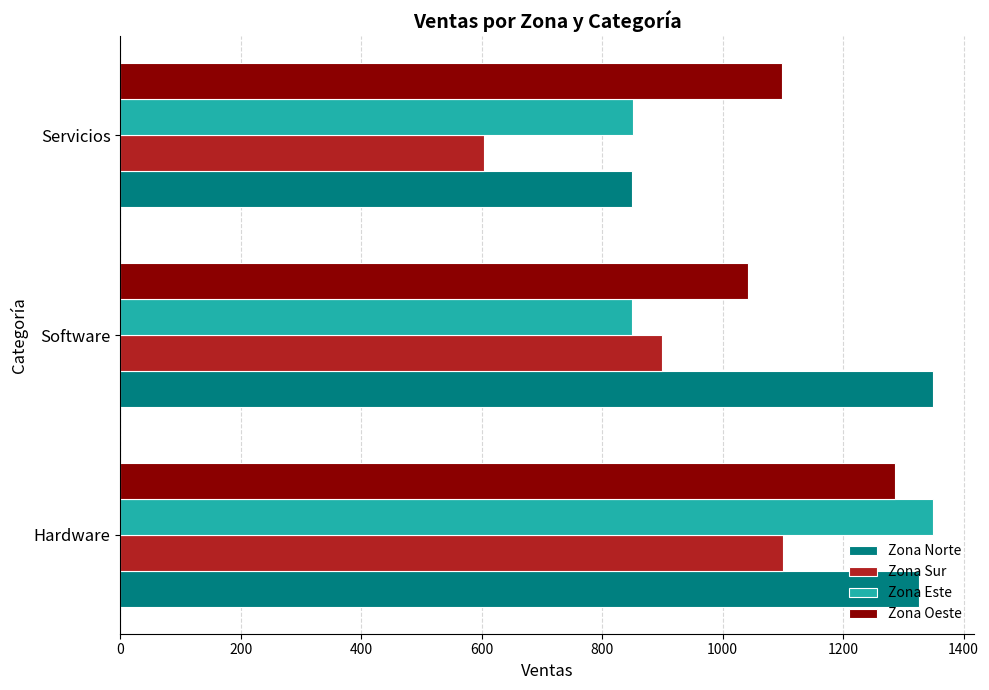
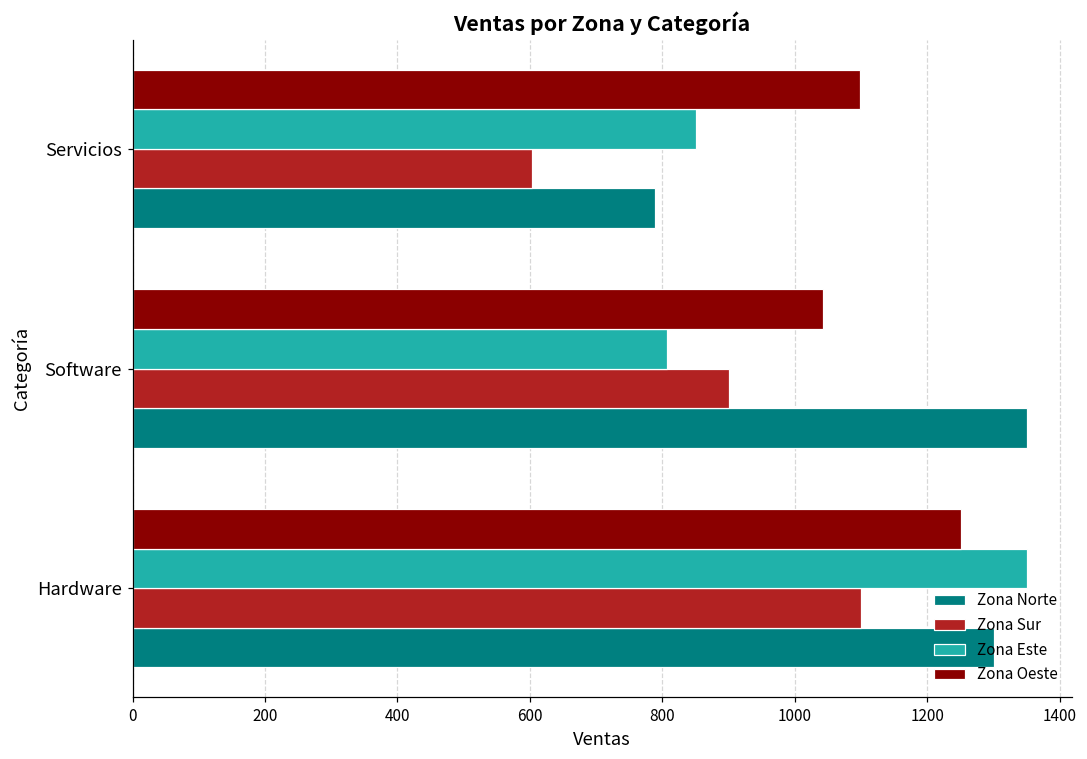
Zona Norte, Servicios: 850 -> 790
Zona Este, Software: 850 -> 810
Zona Oeste, Hardware: 1290 -> 1250
Zona Norte, Hardware: 1330 -> 1300
